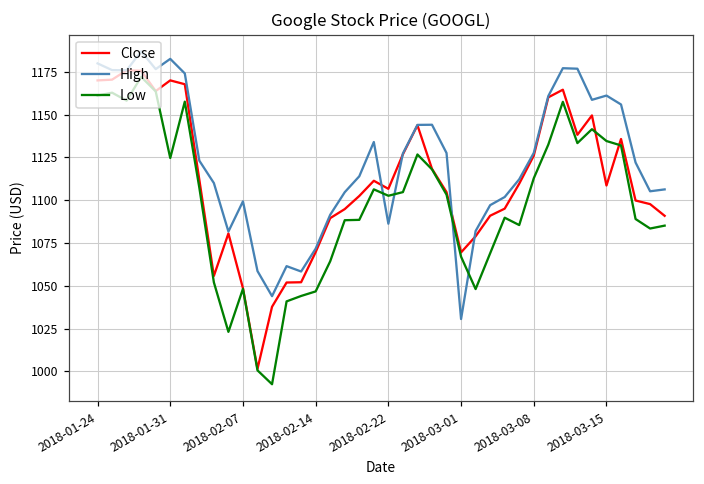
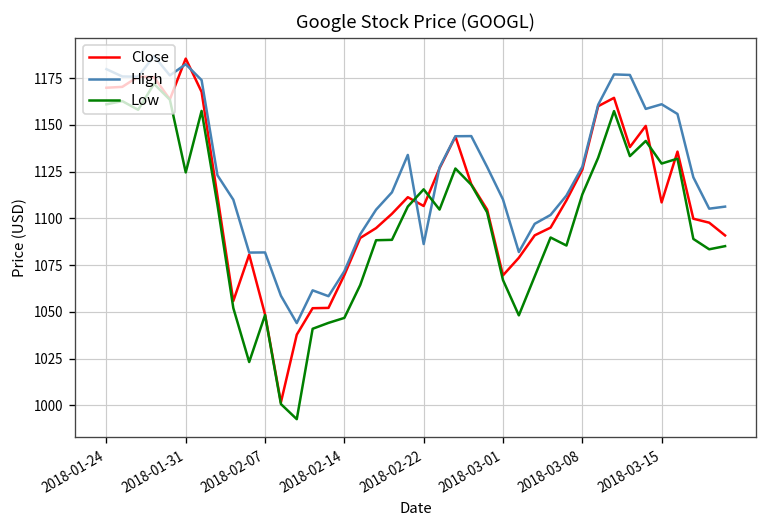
Close, 2018-01-31: 1170 -> 1185
High, 2018-02-07: 1099 -> 1082
Low, 2018-02-22: 1103 -> 1116
High, 2018-03-01: 1031 -> 1110
Low, 2018-03-15: 1135 -> 1129
